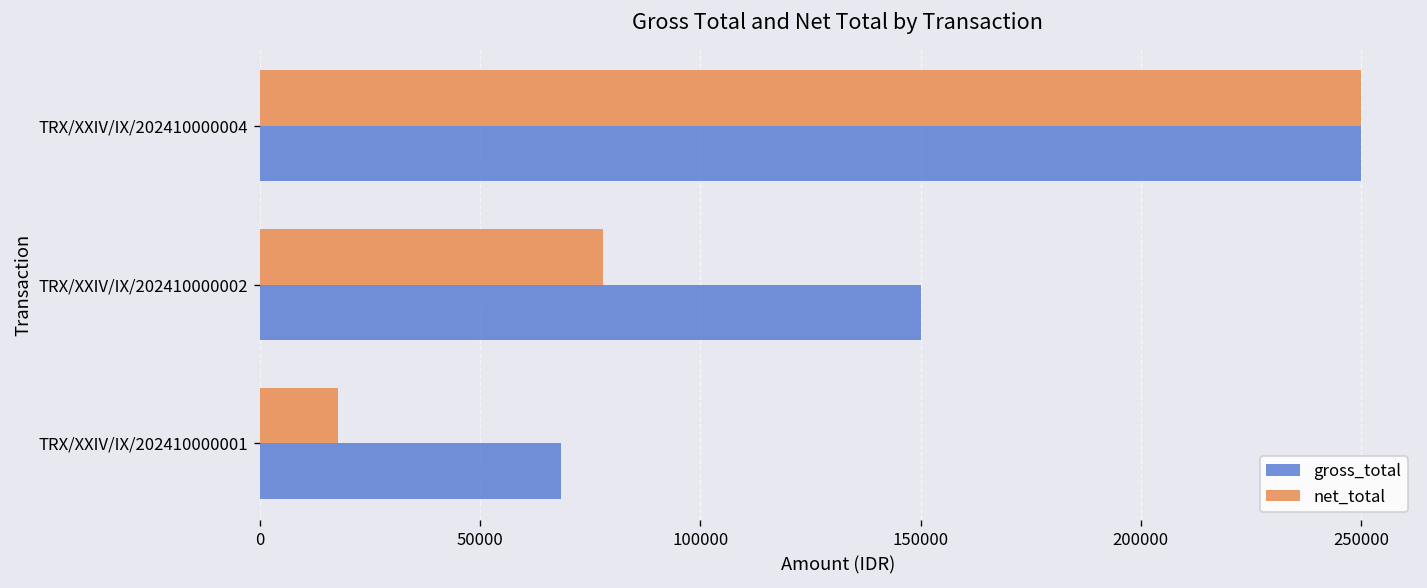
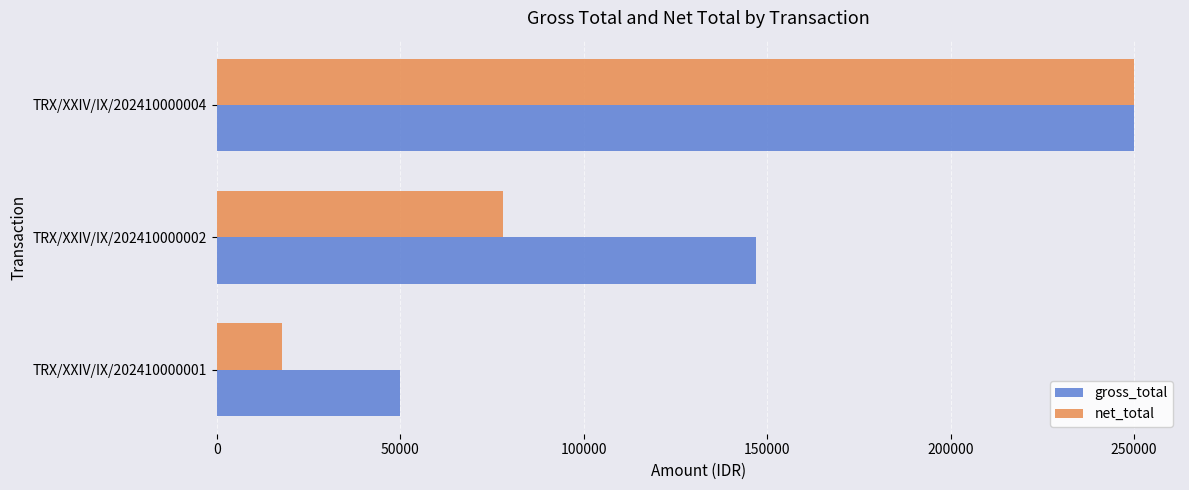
gross_total, TRX/XXIV/IX/202410000002: 150000 -> 147000
gross_total, TRX/XXIV/IX/202410000001: 68000 -> 50000
